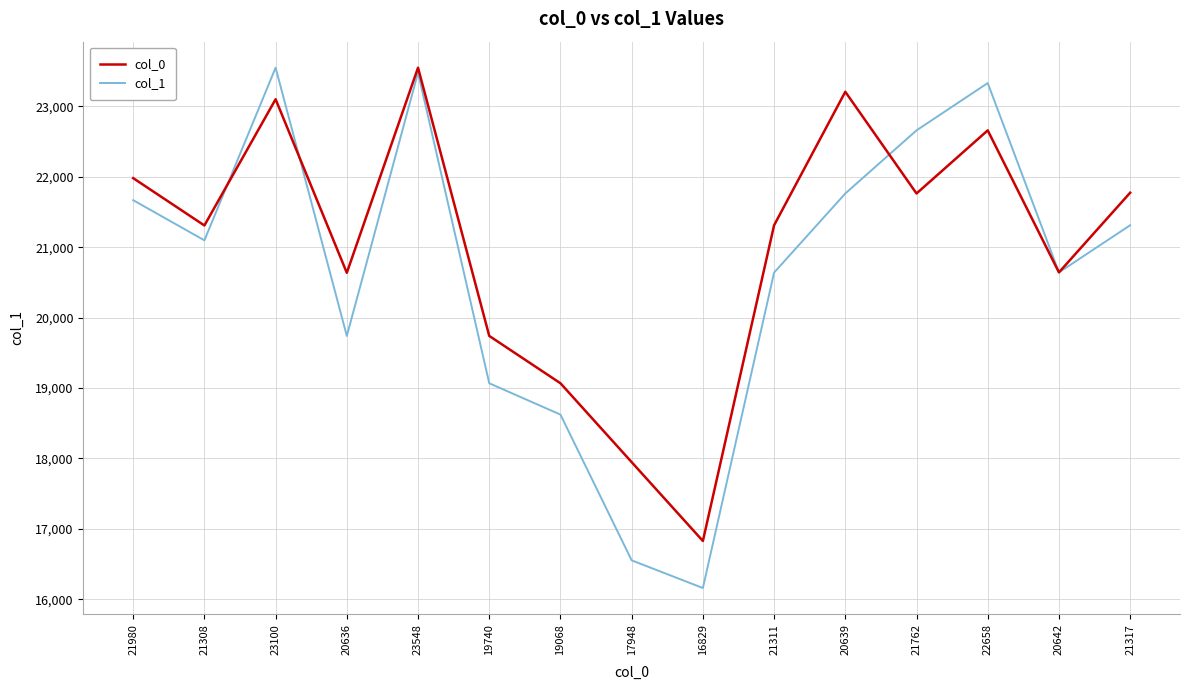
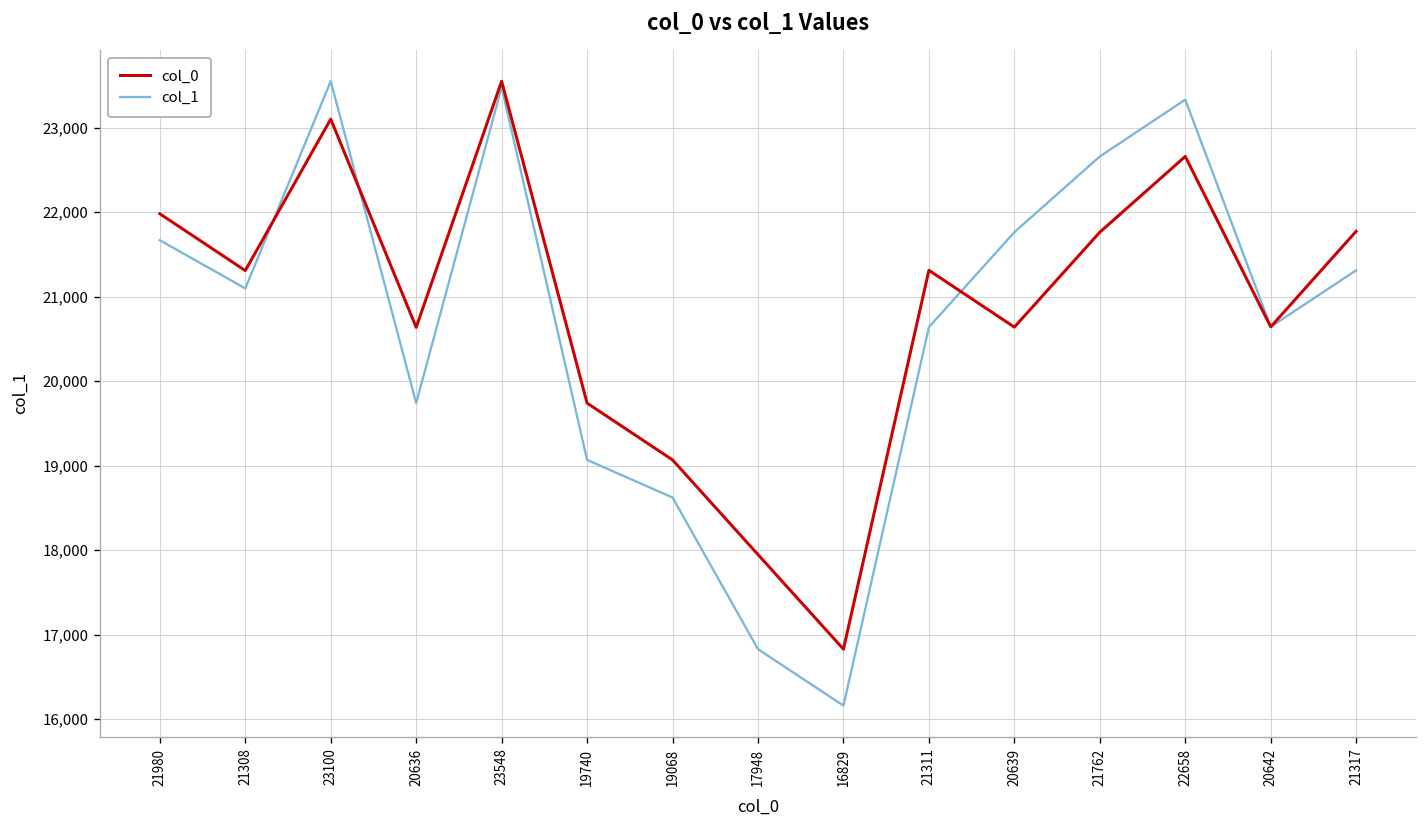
col_1, 17948: 16,600 -> 16,800
col_0, 20639: 23,200 -> 20,600
